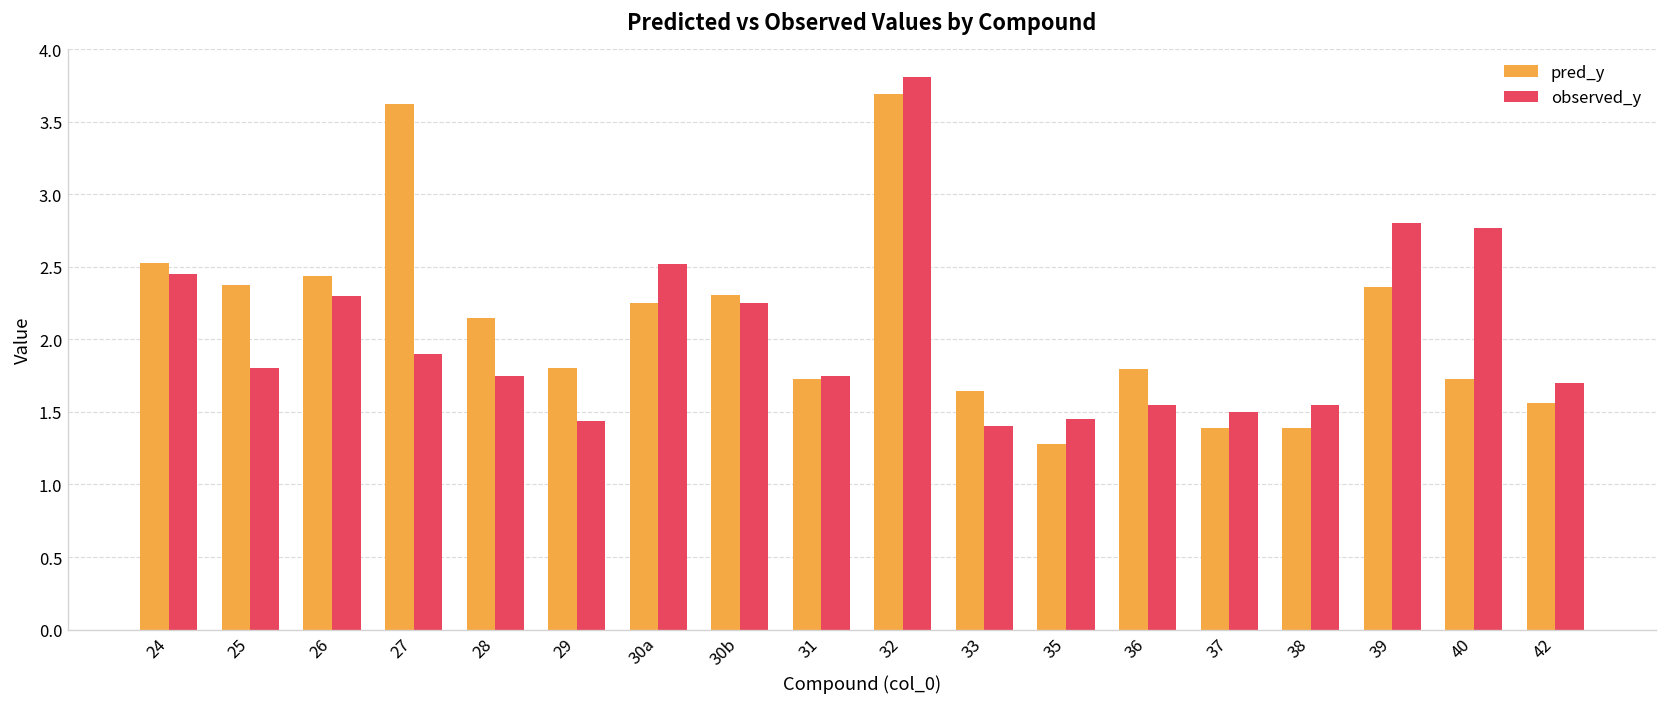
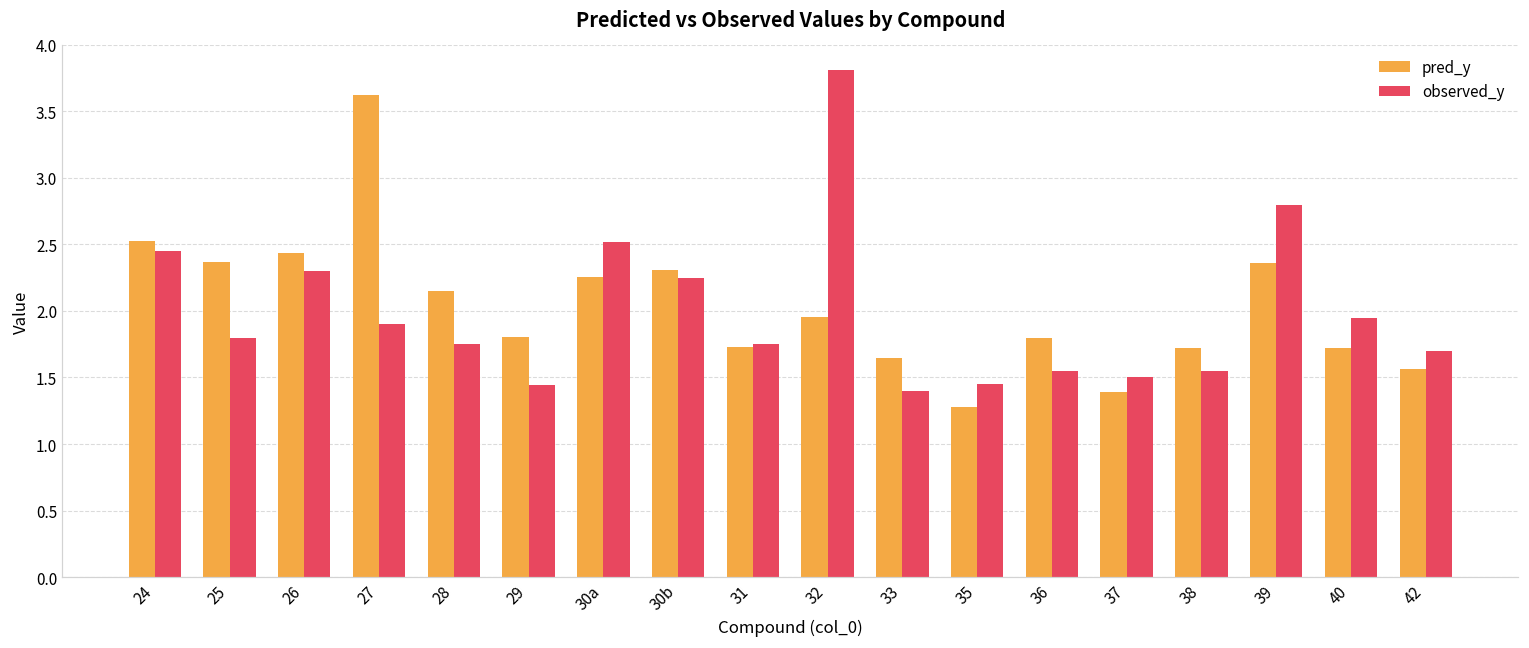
pred_y, 32: 3.69 -> 1.95
pred_y, 38: 1.39 -> 1.72
observed_y, 40: 2.77 -> 1.95
